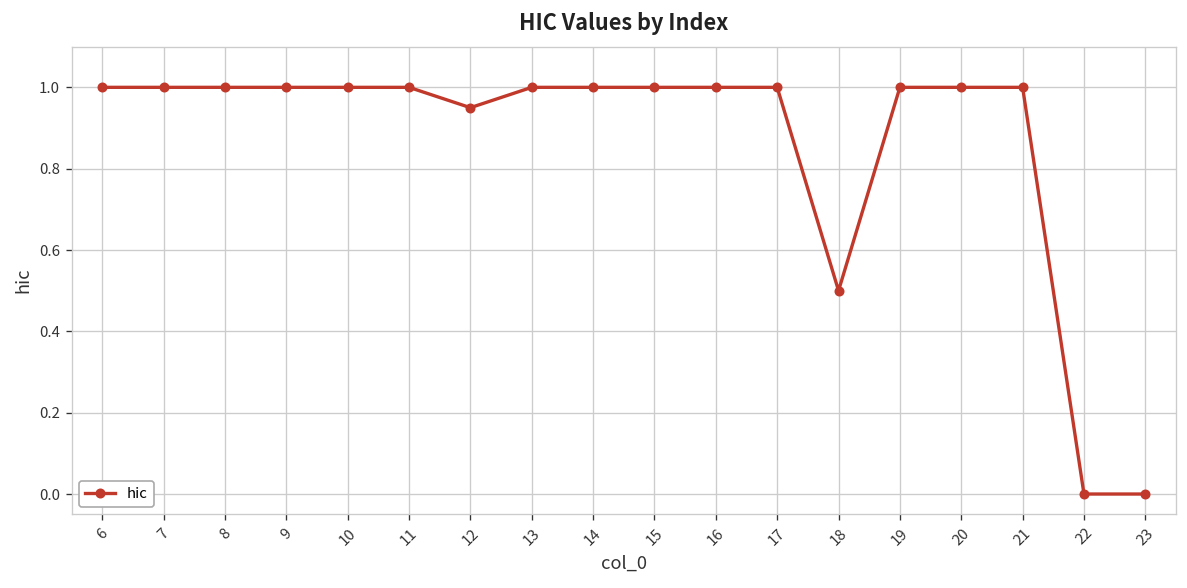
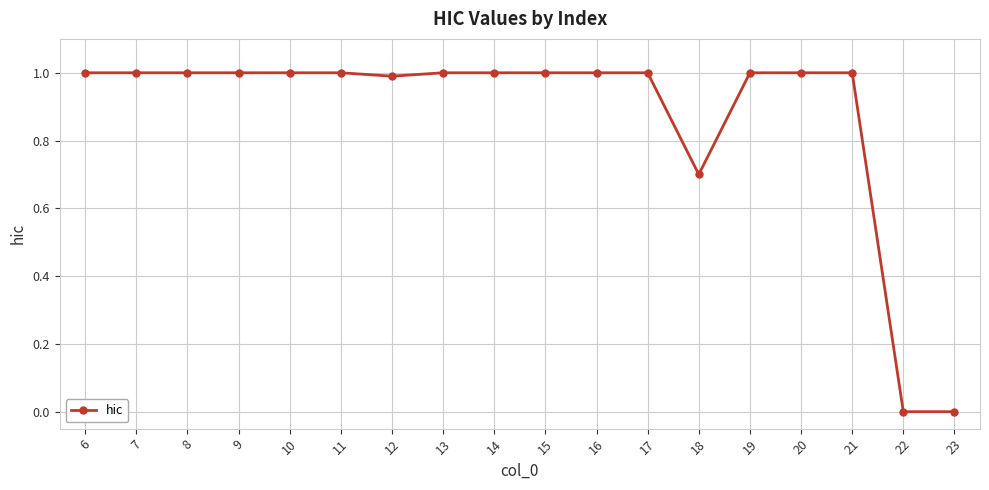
12: 0.95 -> 0.99
18: 0.5 -> 0.7
